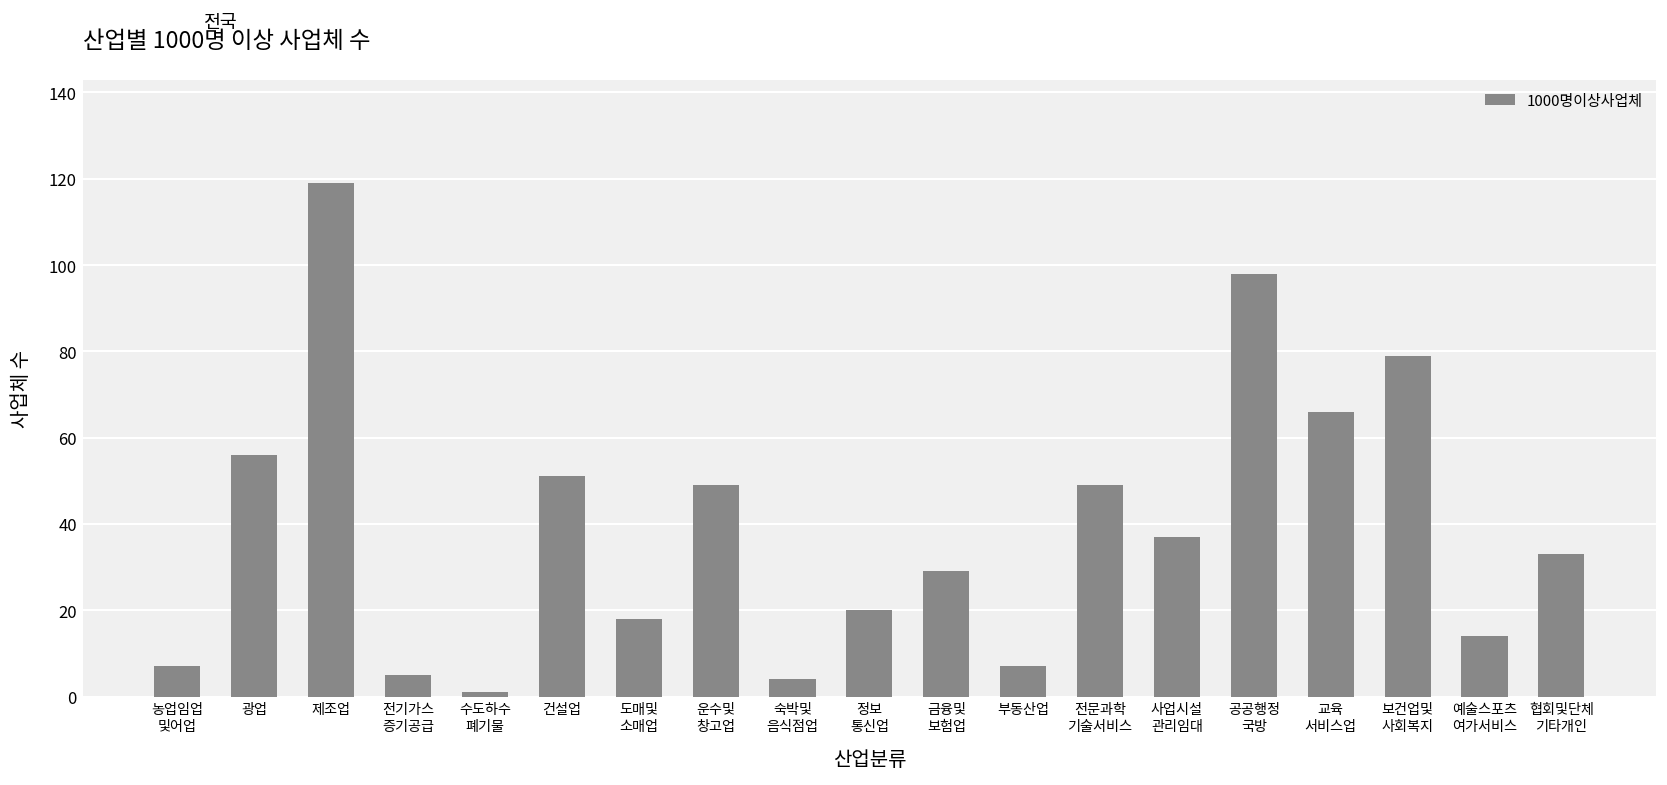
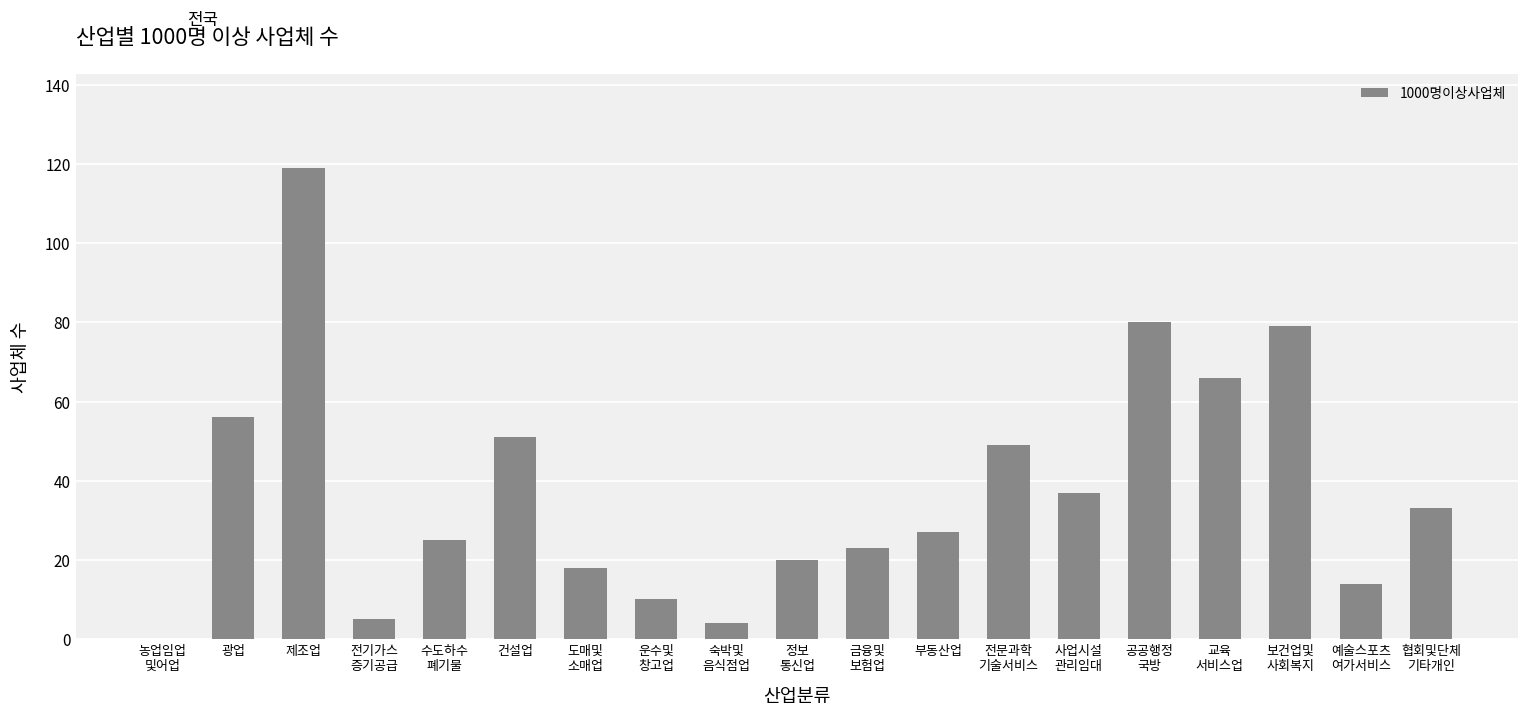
농업임업 및어업: 7 -> 0
수도하수 폐기물: 1 -> 25
운수및 창고업: 49 -> 10
금융및 보험업: 29 -> 23
부동산업: 7 -> 27
공공행정 국방: 98 -> 80
